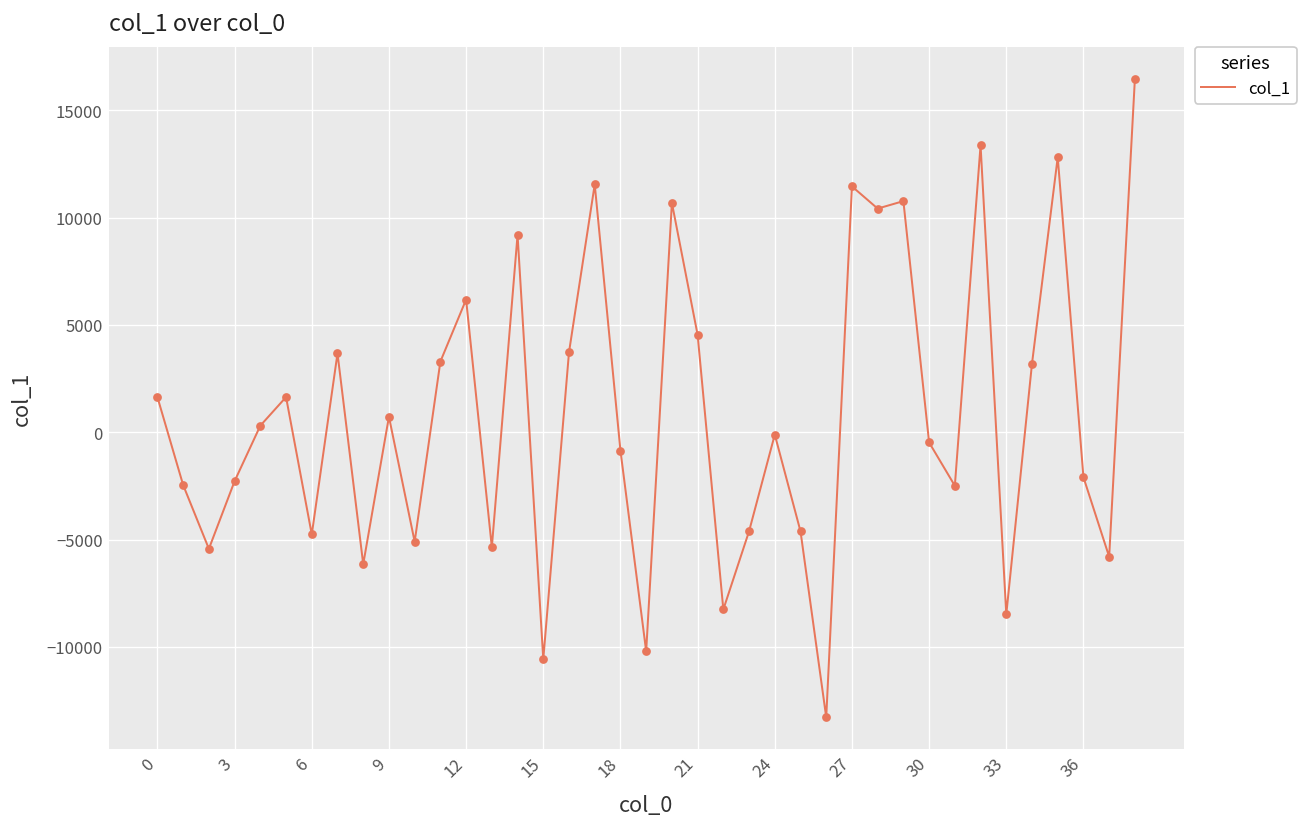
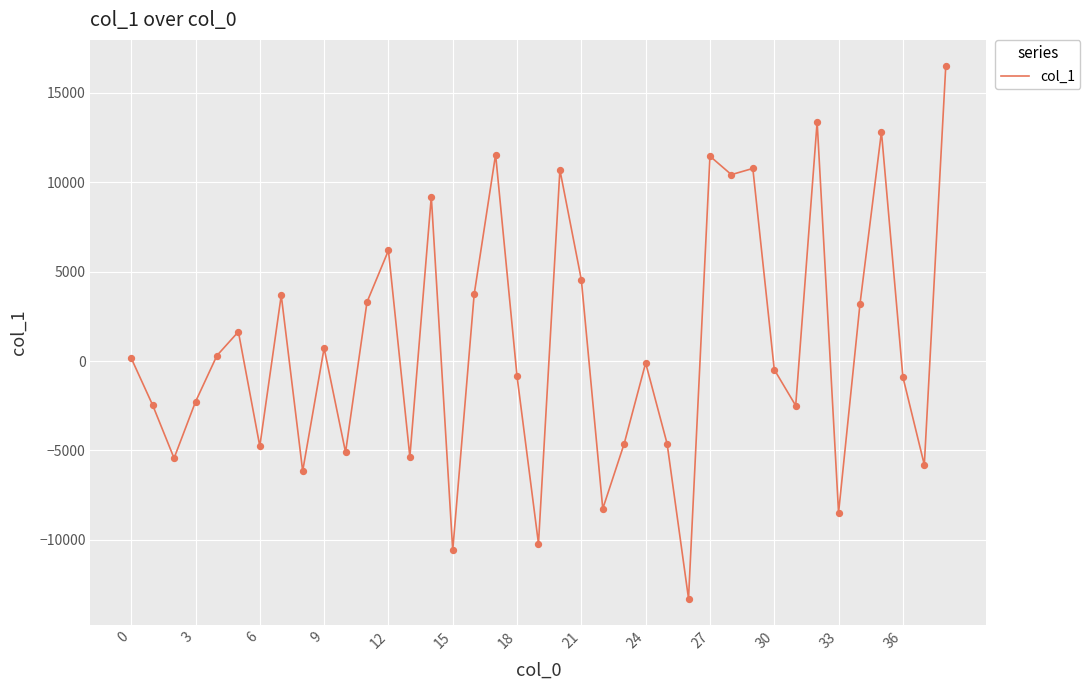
0: 1600 -> 200
36: -2100 -> -900
